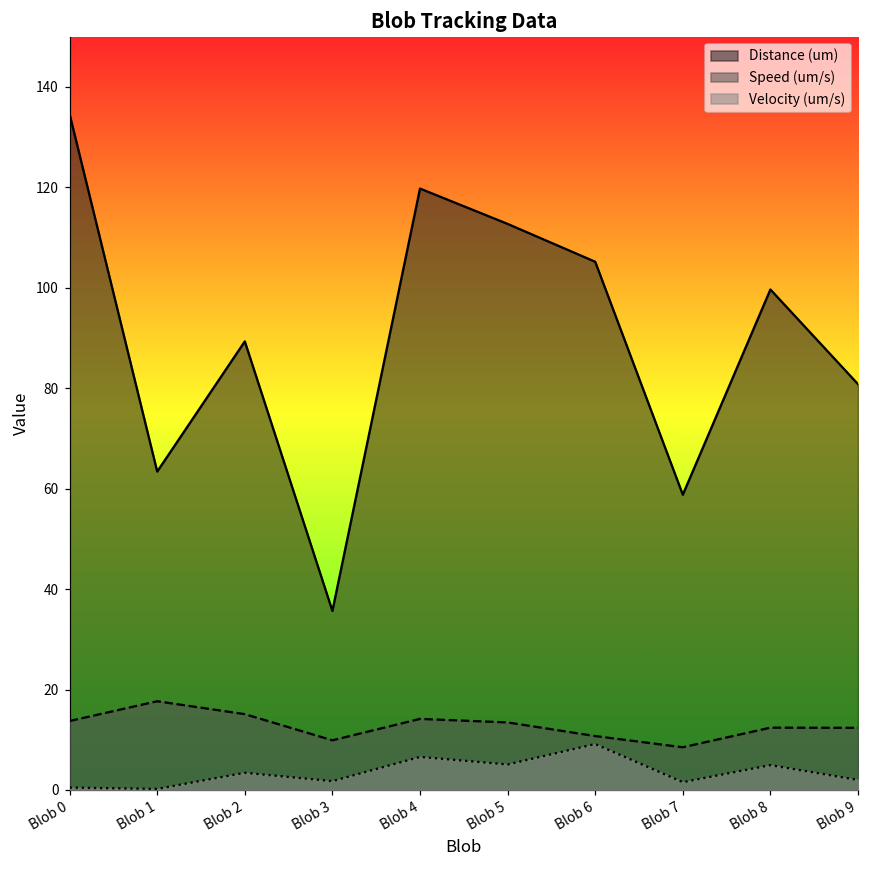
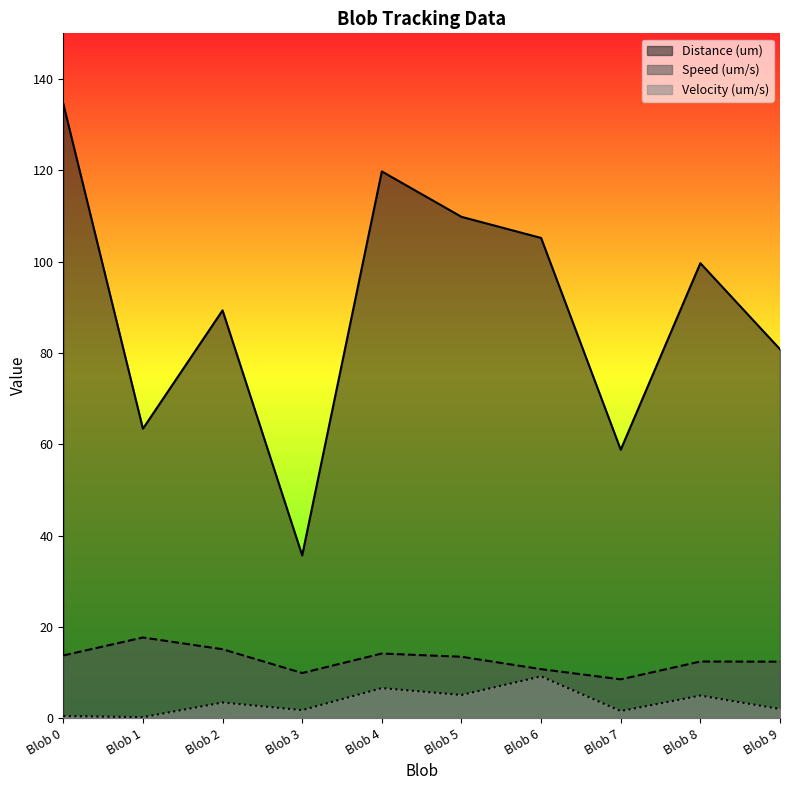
Distance (um), Blob 5: 113 -> 110
